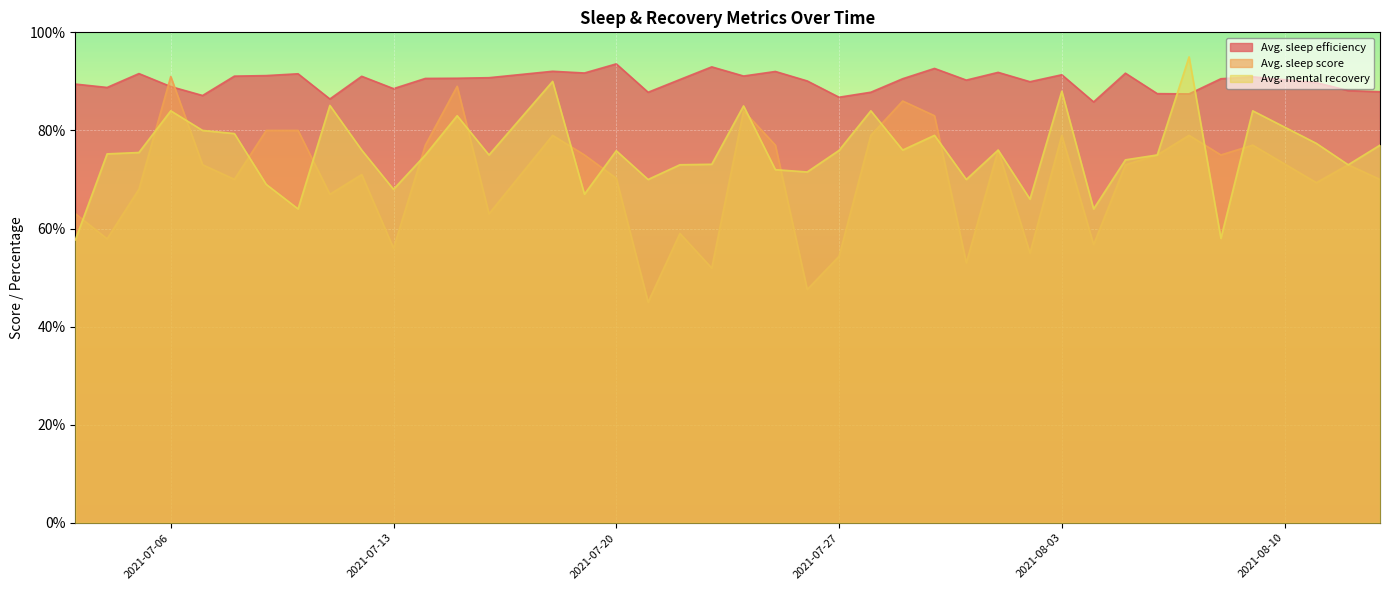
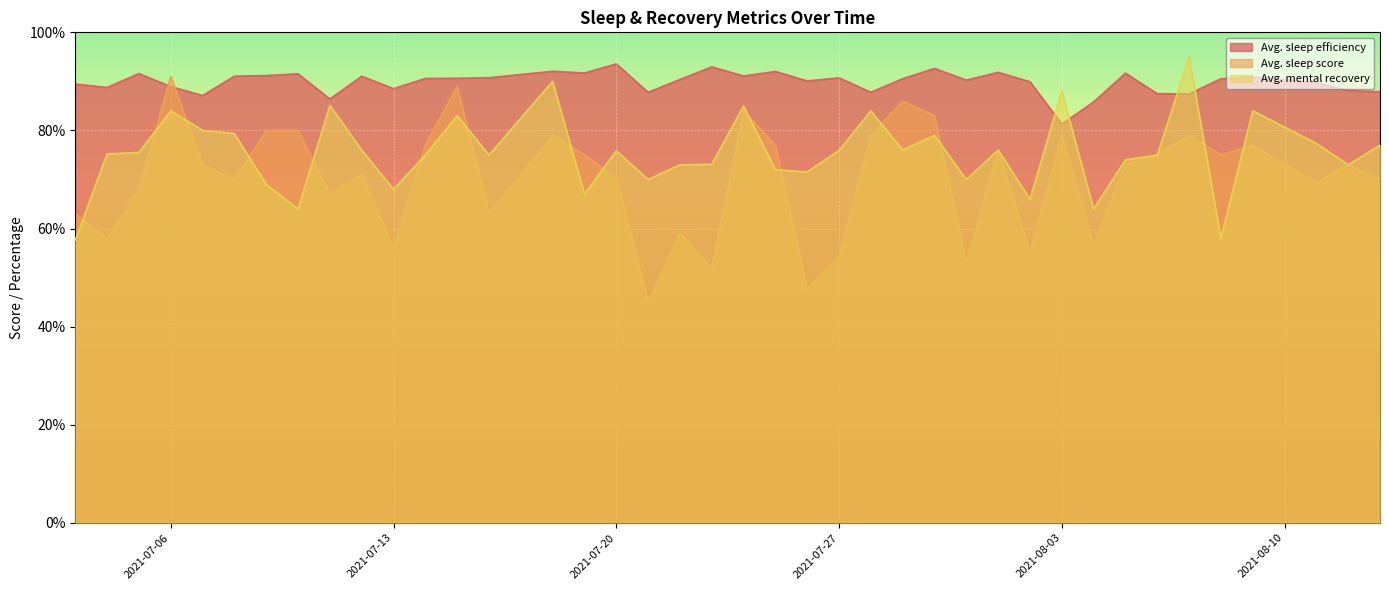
Avg. sleep efficiency, 2021-07-27: 87% -> 91%
Avg. sleep efficiency, 2021-08-03: 91% -> 81%
